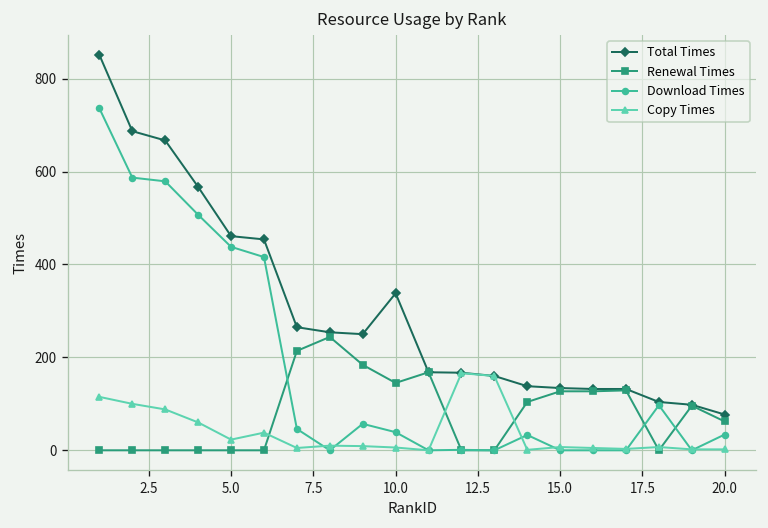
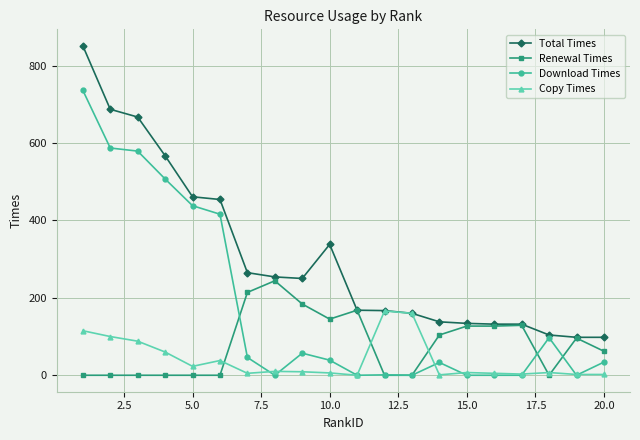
Total Times, 20.0: 80 -> 100
